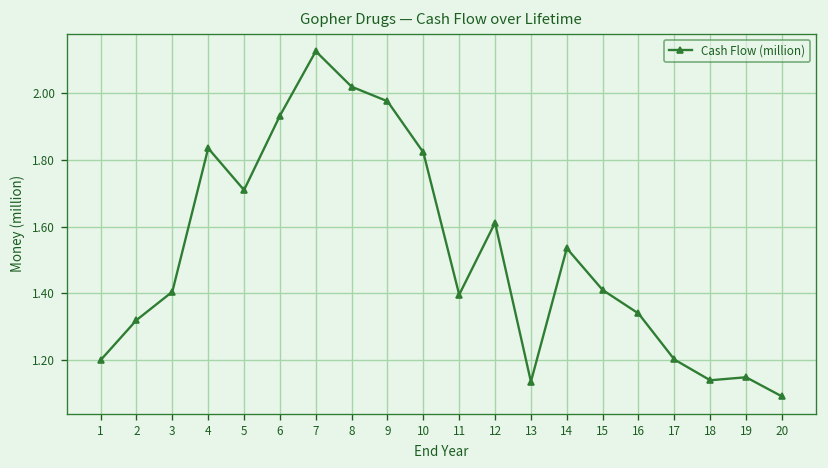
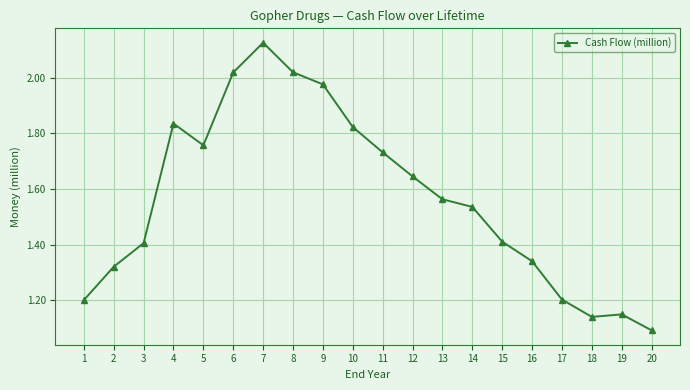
5: 1.71 -> 1.76
6: 1.93 -> 2.02
11: 1.40 -> 1.73
12: 1.61 -> 1.64
13: 1.14 -> 1.56
